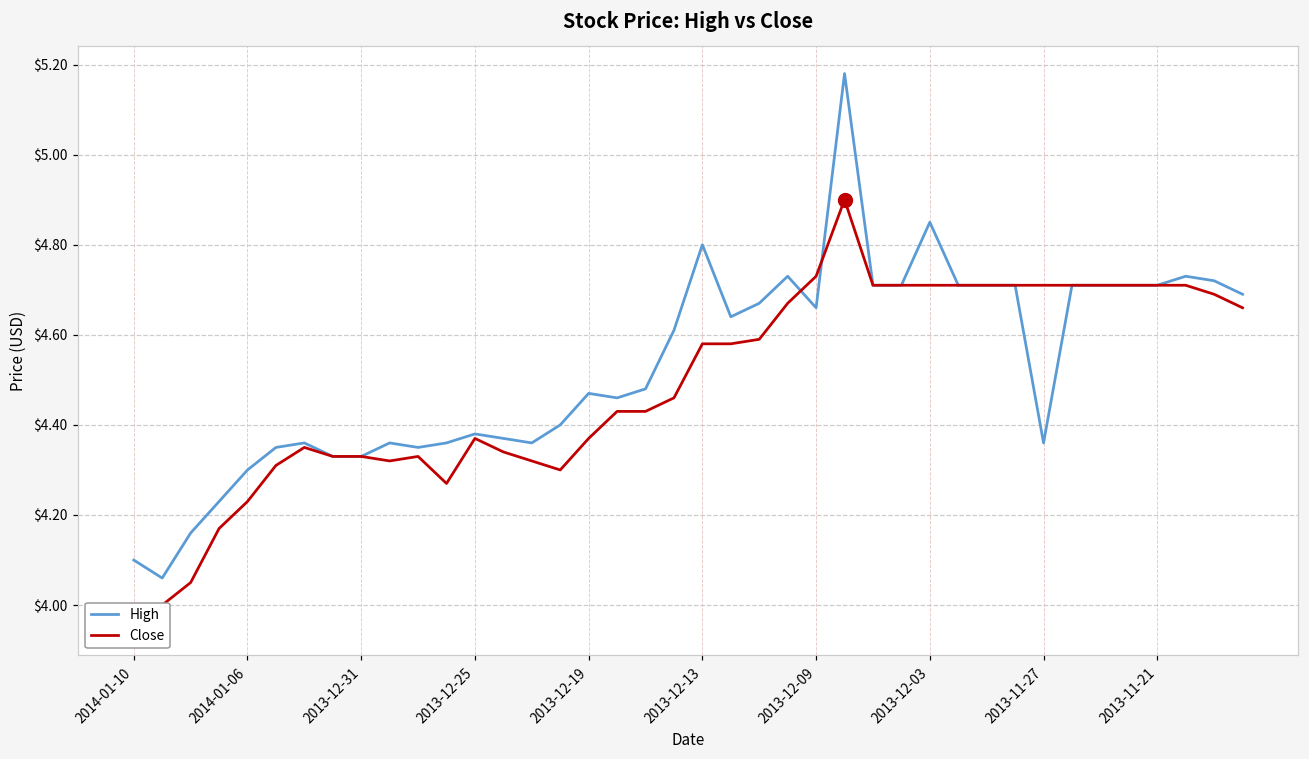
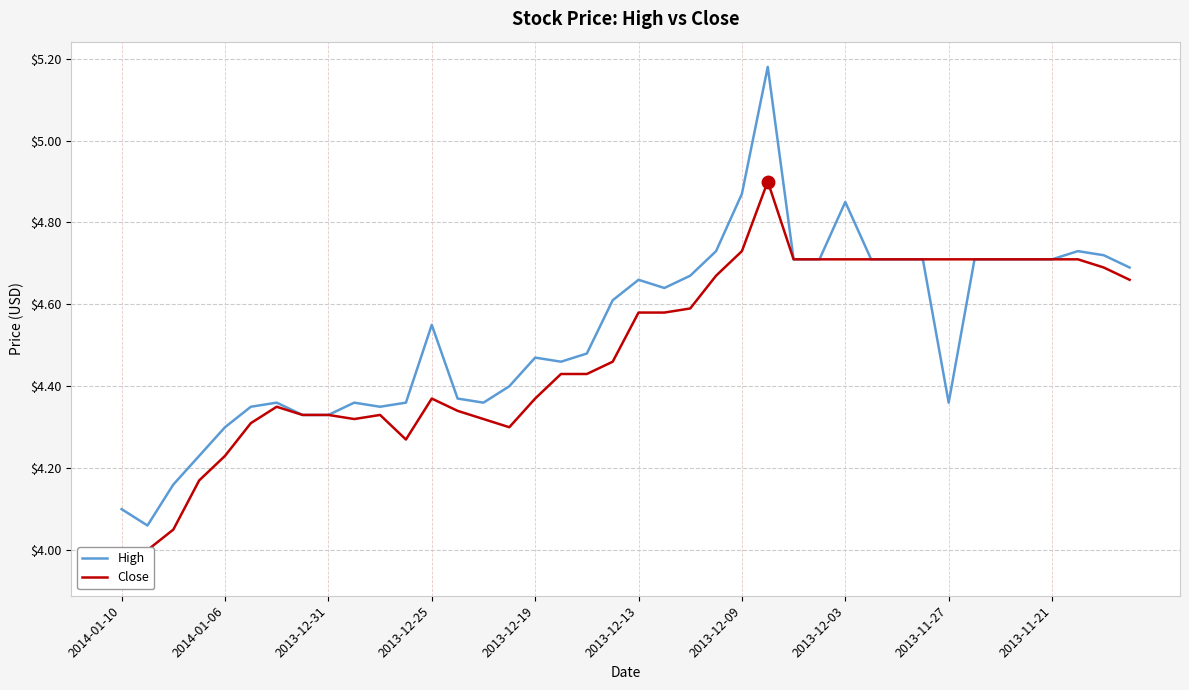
High, 2013-12-25: $4.38 -> $4.55
High, 2013-12-13: $4.80 -> $4.66
High, 2013-12-09: $4.66 -> $4.87
